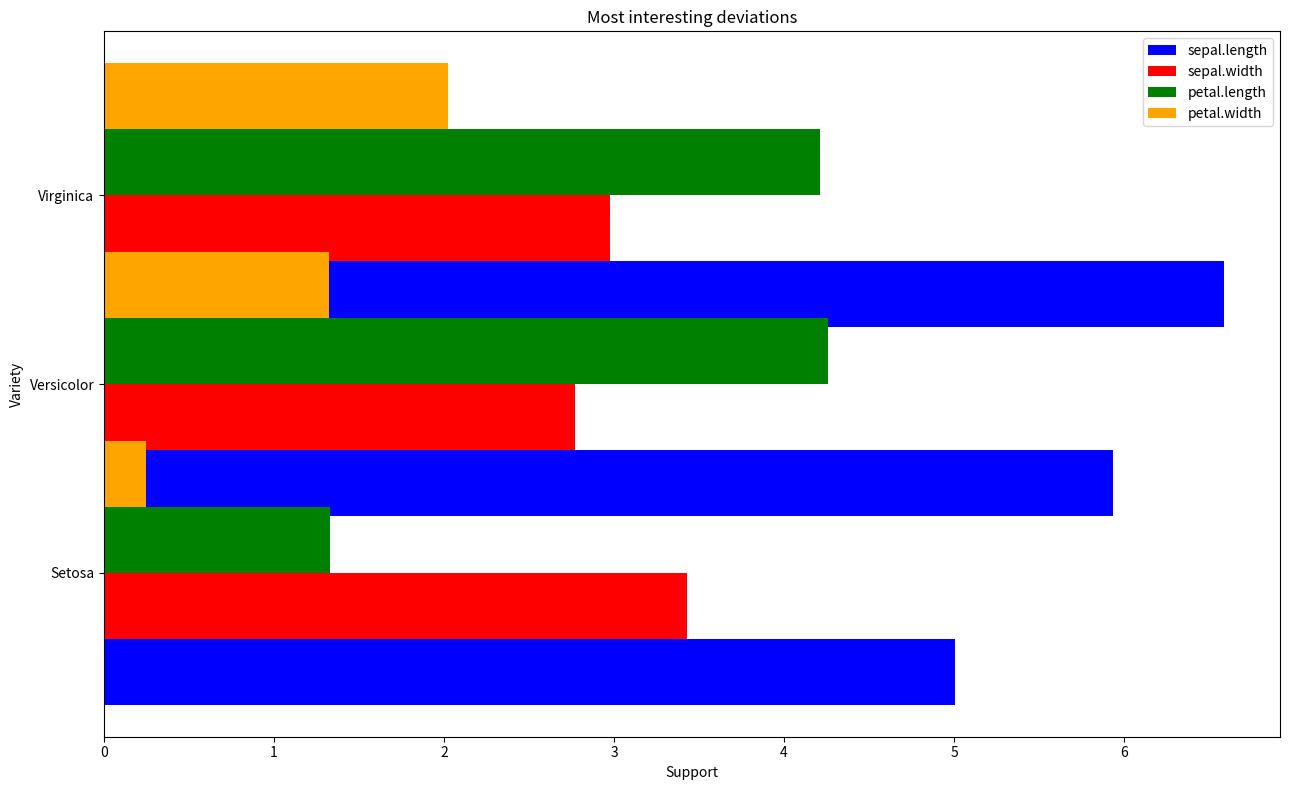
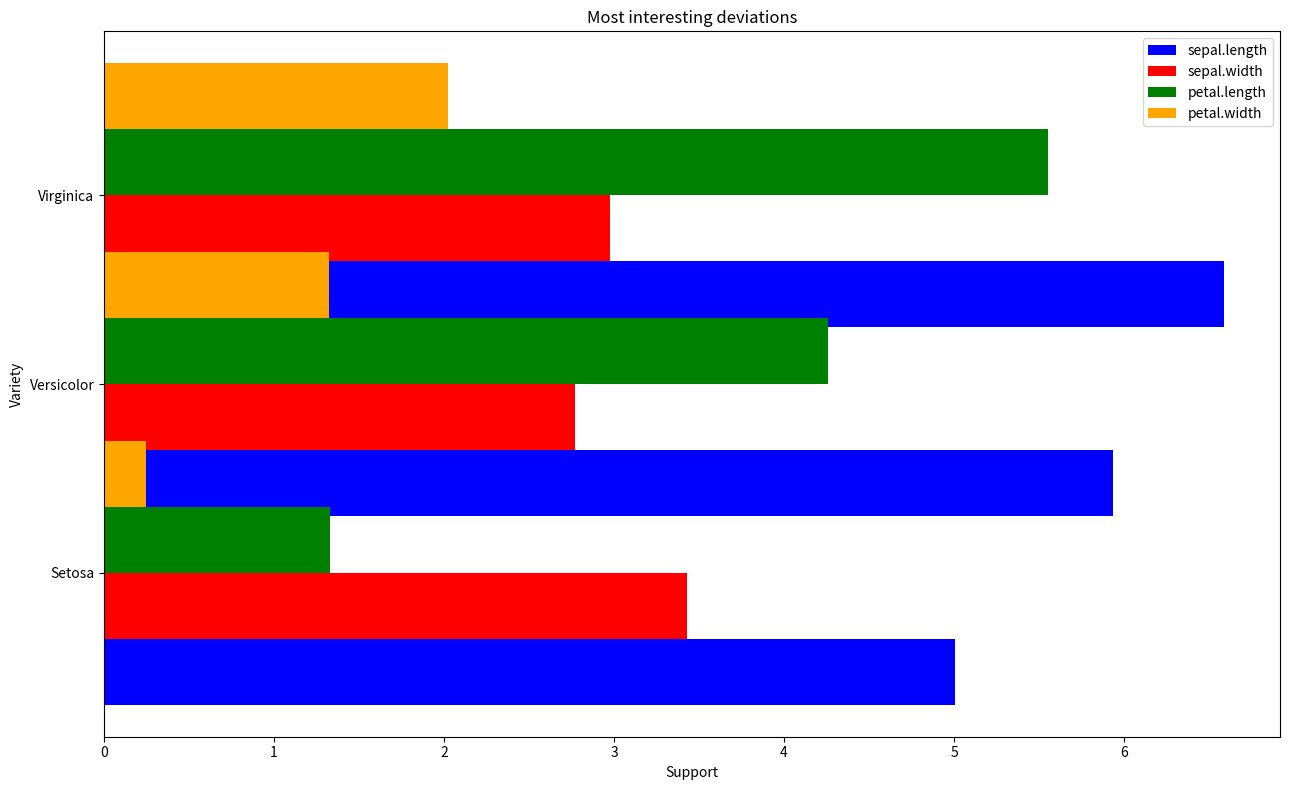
petal.length, Virginica: 4.21 -> 5.55
